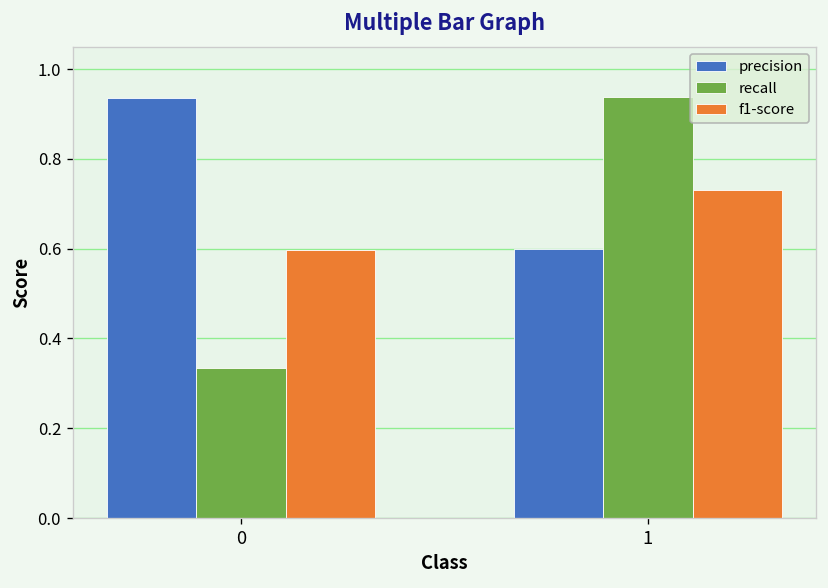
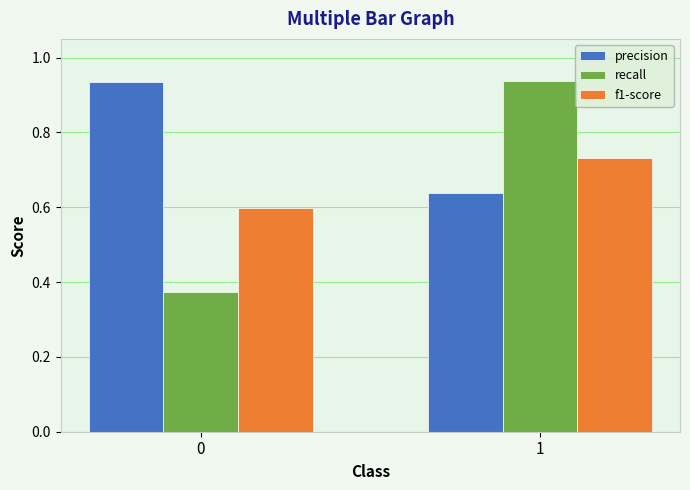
recall, 0: 0.33 -> 0.37
precision, 1: 0.60 -> 0.64
